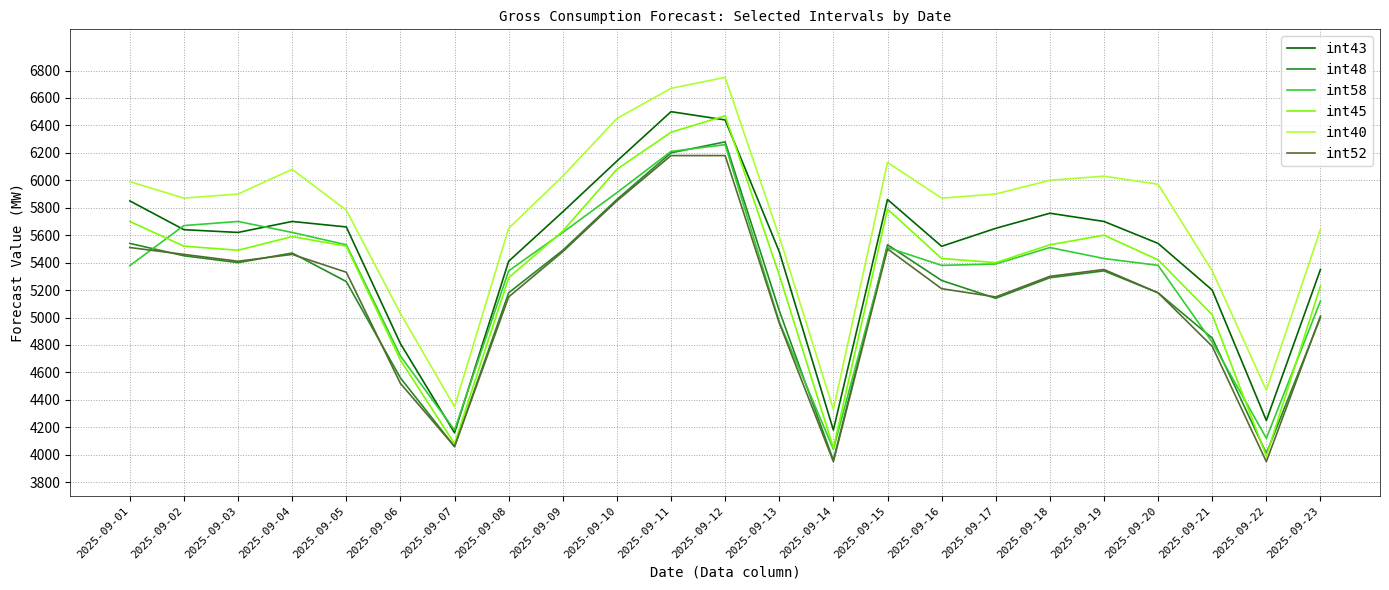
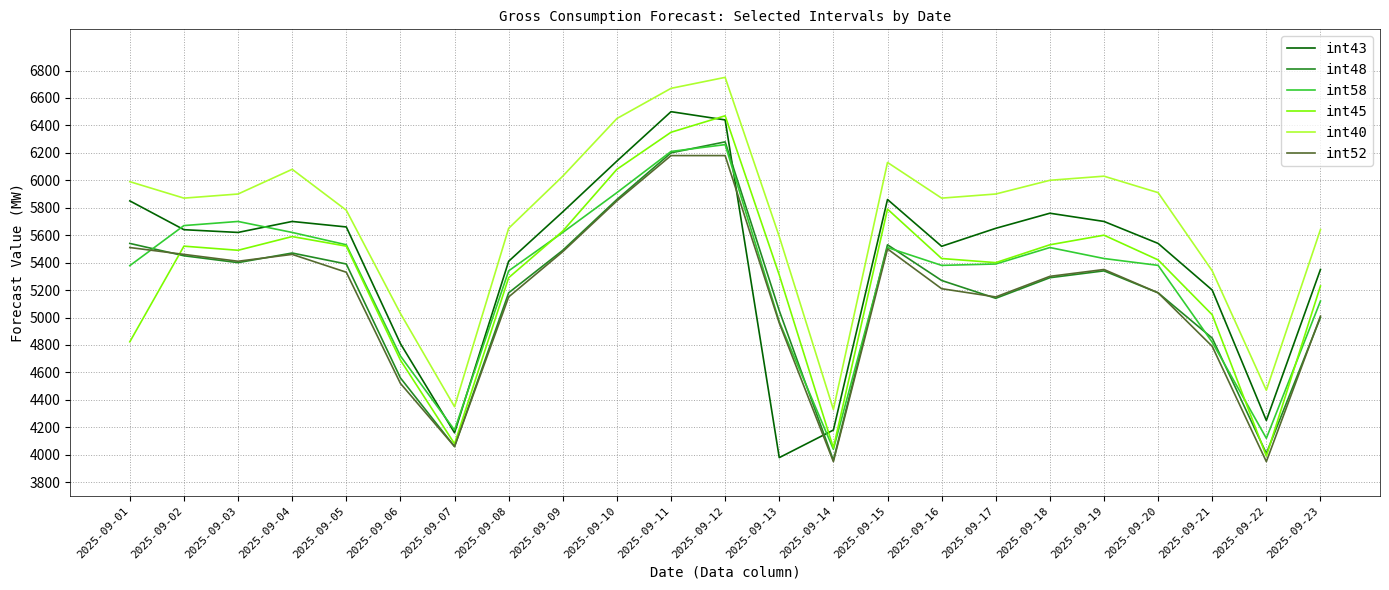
int45, 2025-09-01: 5700 -> 4820
int48, 2025-09-05: 5260 -> 5390
int43, 2025-09-13: 5480 -> 3980
int40, 2025-09-20: 5970 -> 5910
